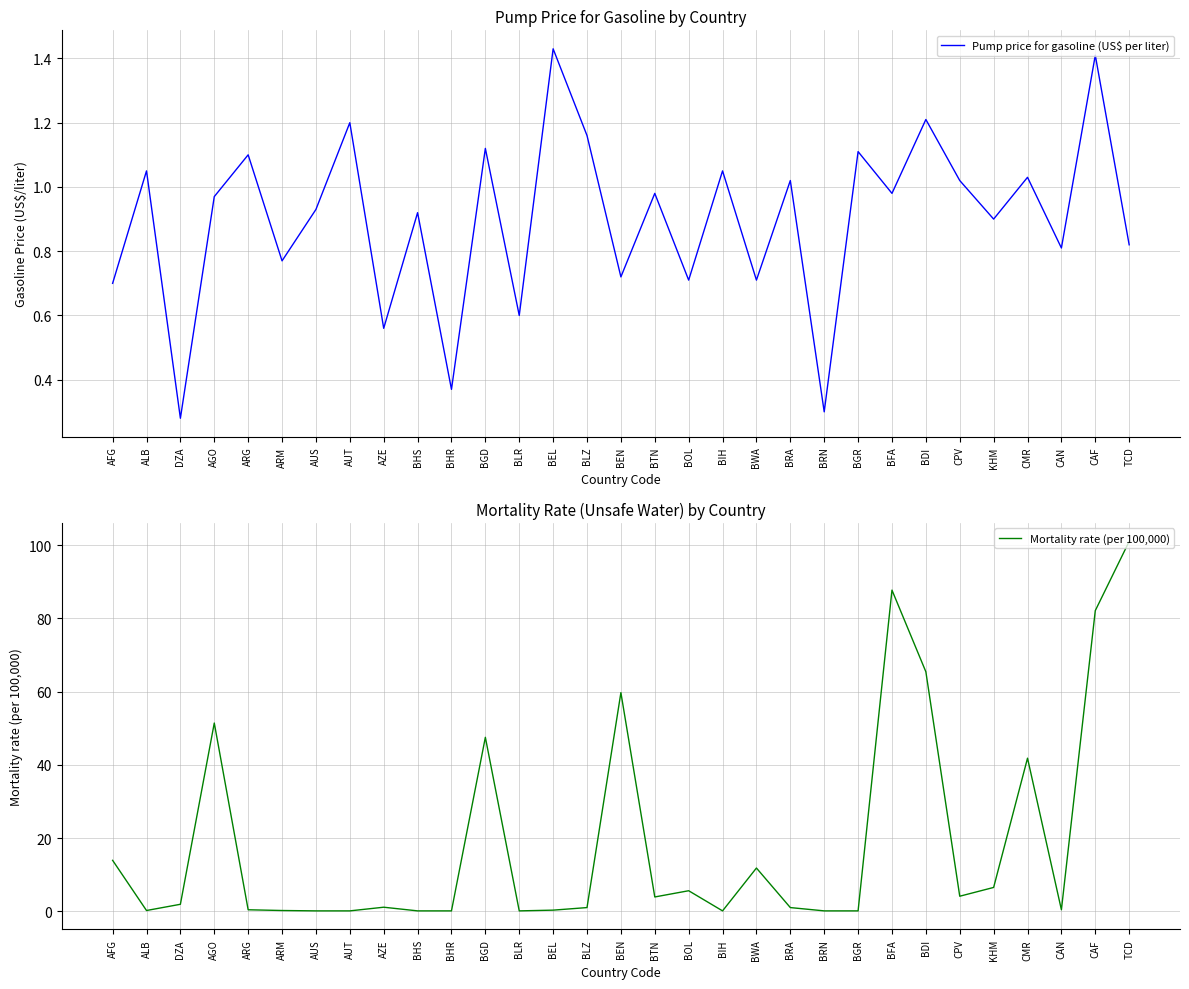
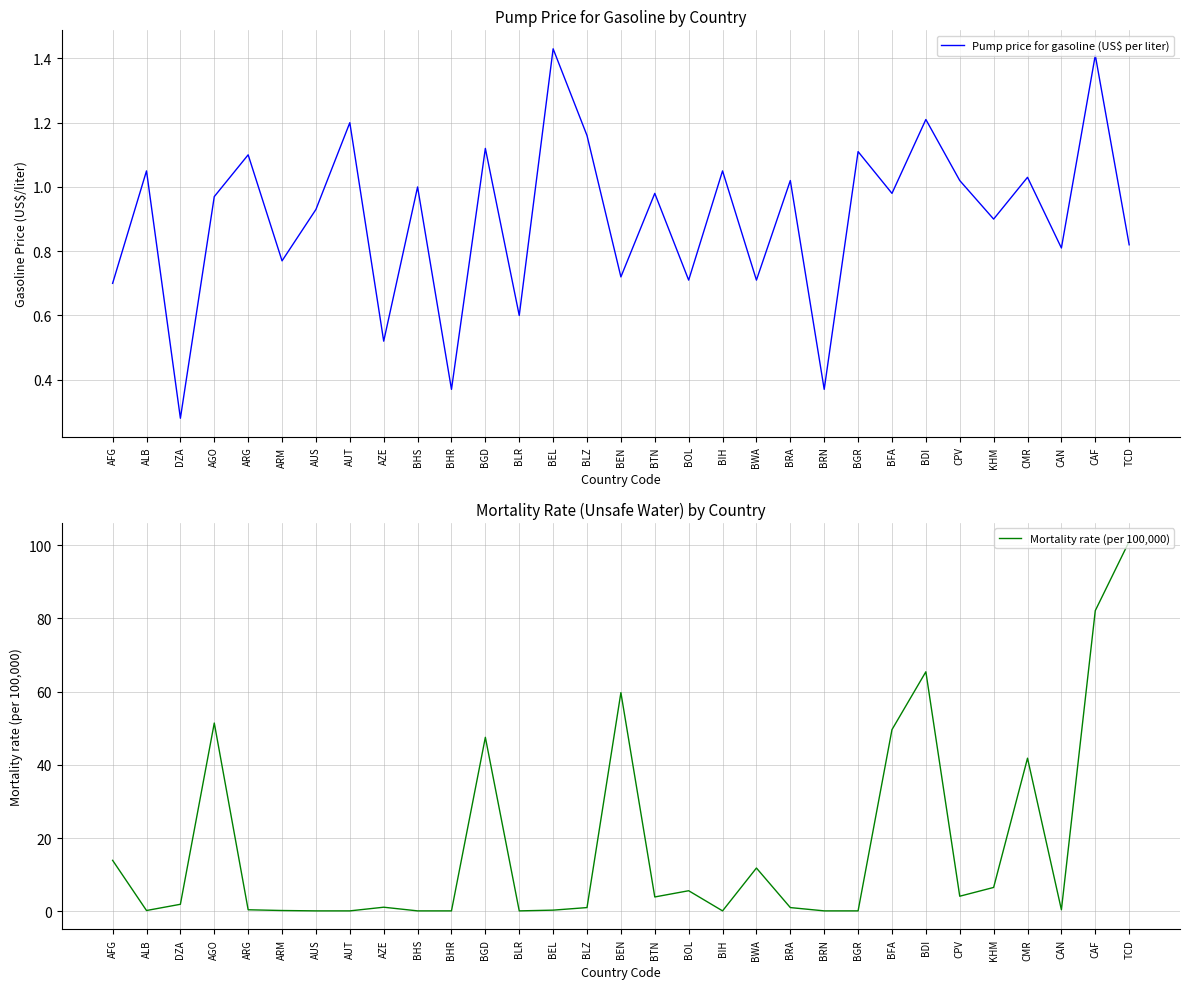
Pump Price for Gasoline by Country, AZE: 0.56 -> 0.52
Pump Price for Gasoline by Country, BHS: 0.92 -> 1.00
Pump Price for Gasoline by Country, BRN: 0.30 -> 0.37
Mortality Rate (Unsafe Water) by Country, BFA: 88 -> 50
